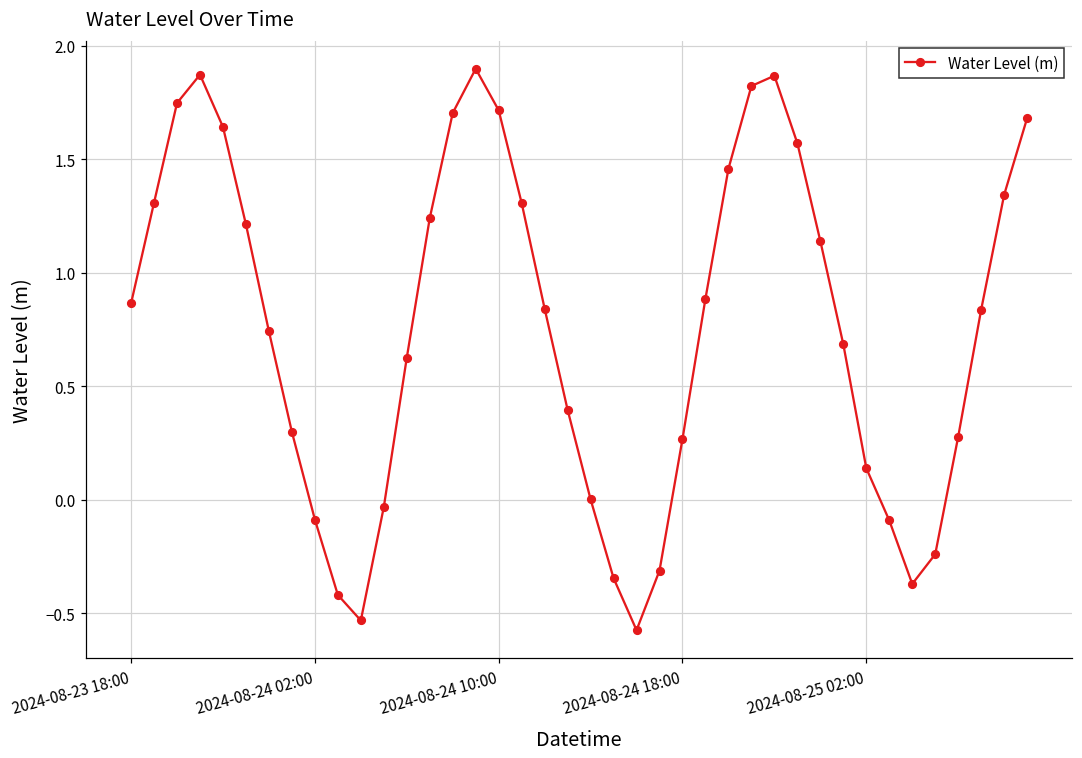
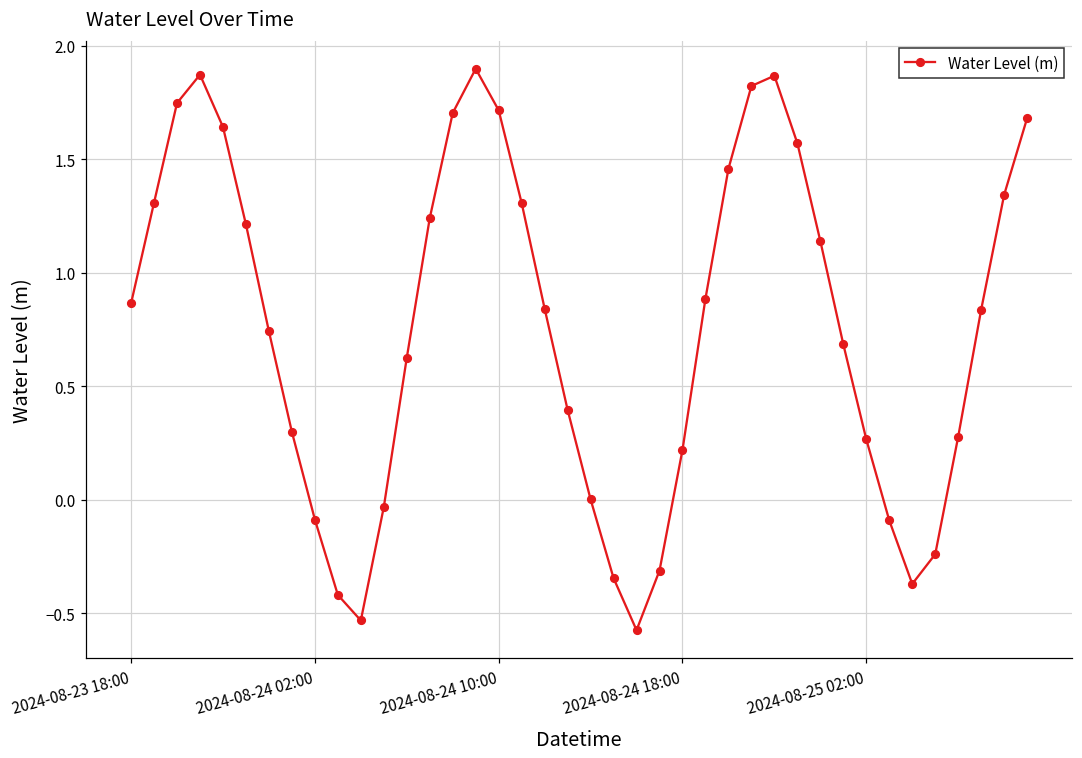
2024-08-24 18:00: 0.27 -> 0.22
2024-08-25 02:00: 0.14 -> 0.27
